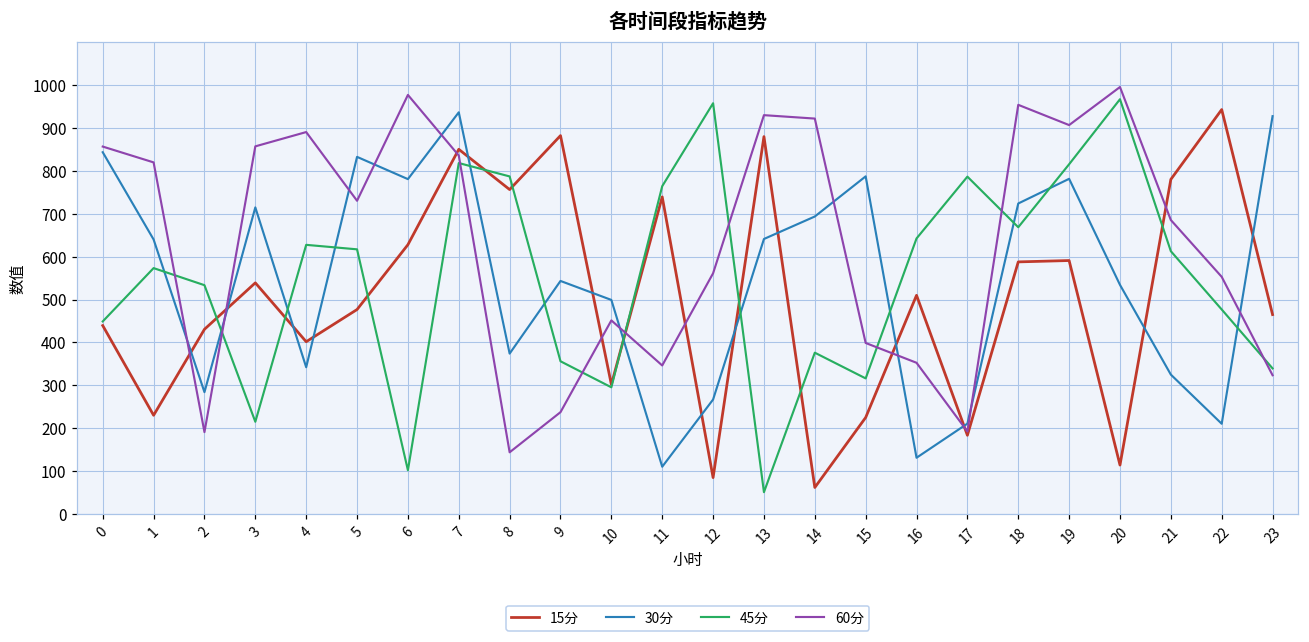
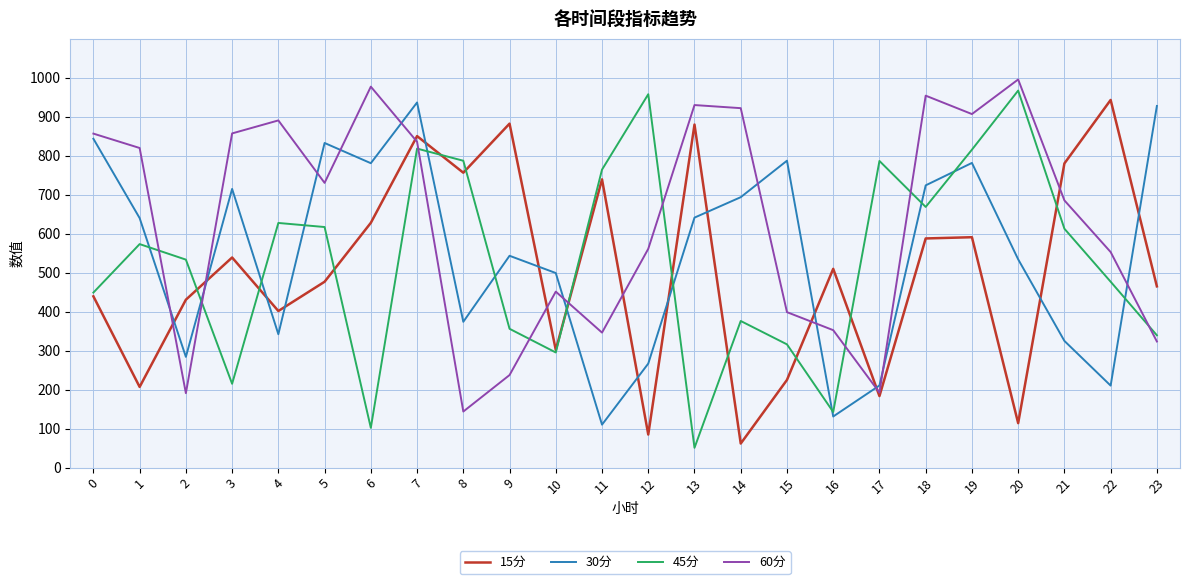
15分, 1: 230 -> 210
45分, 16: 640 -> 140
